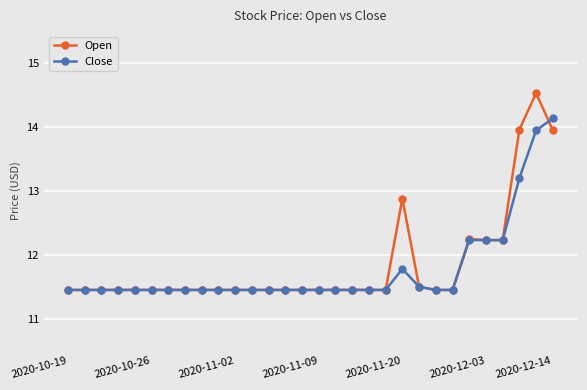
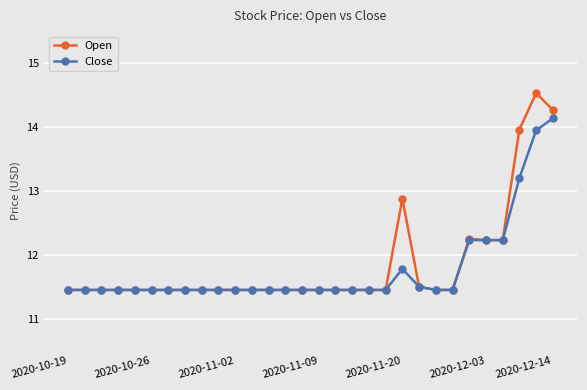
Open, 2020-12-14: 13.9 -> 14.3
